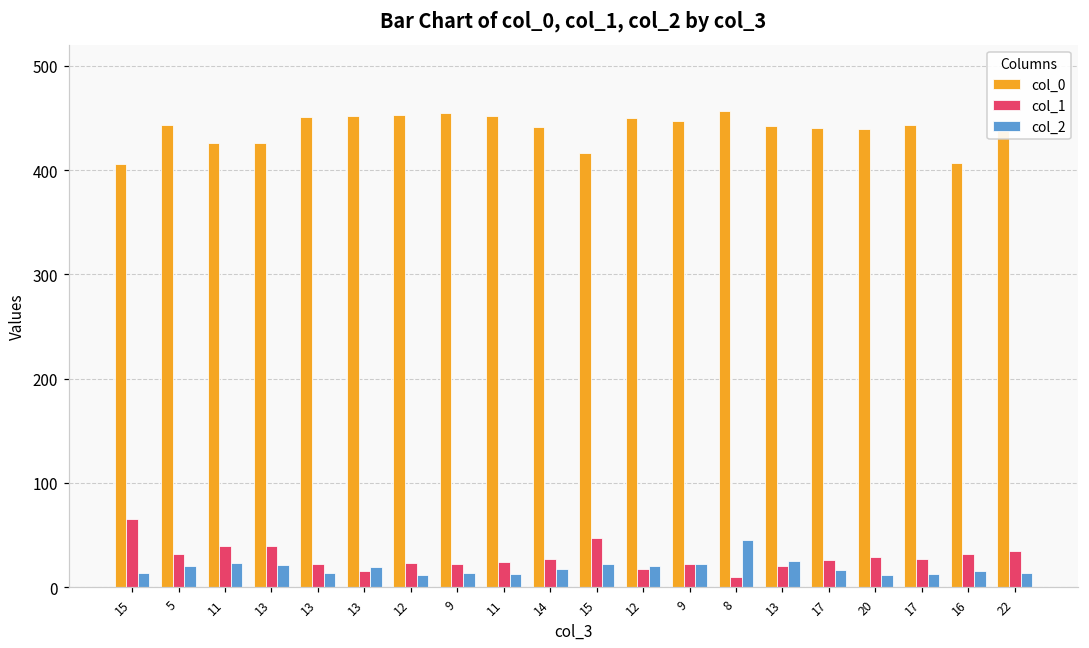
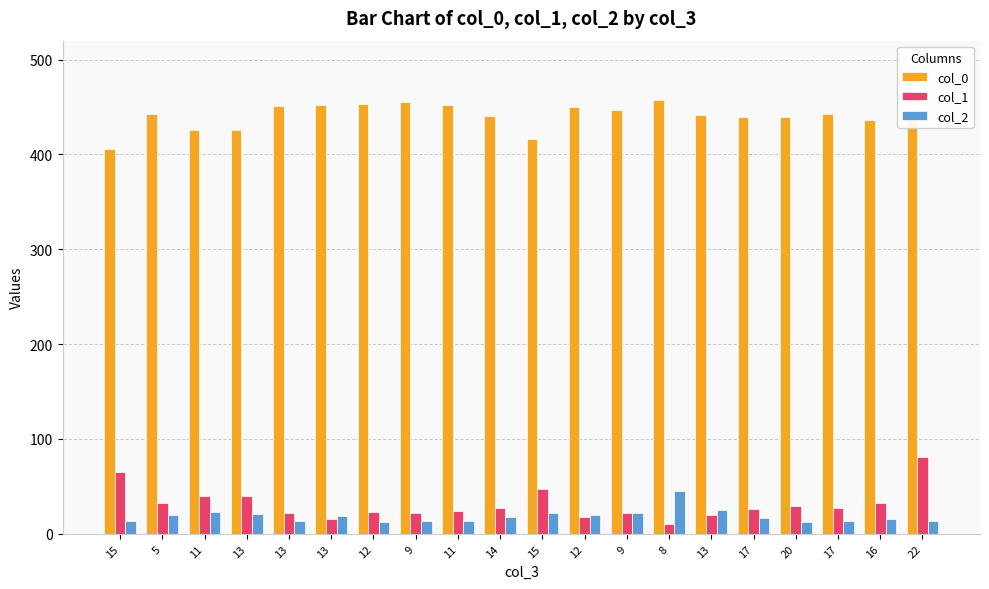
col_0, 16: 410 -> 440
col_1, 22: 40 -> 80
